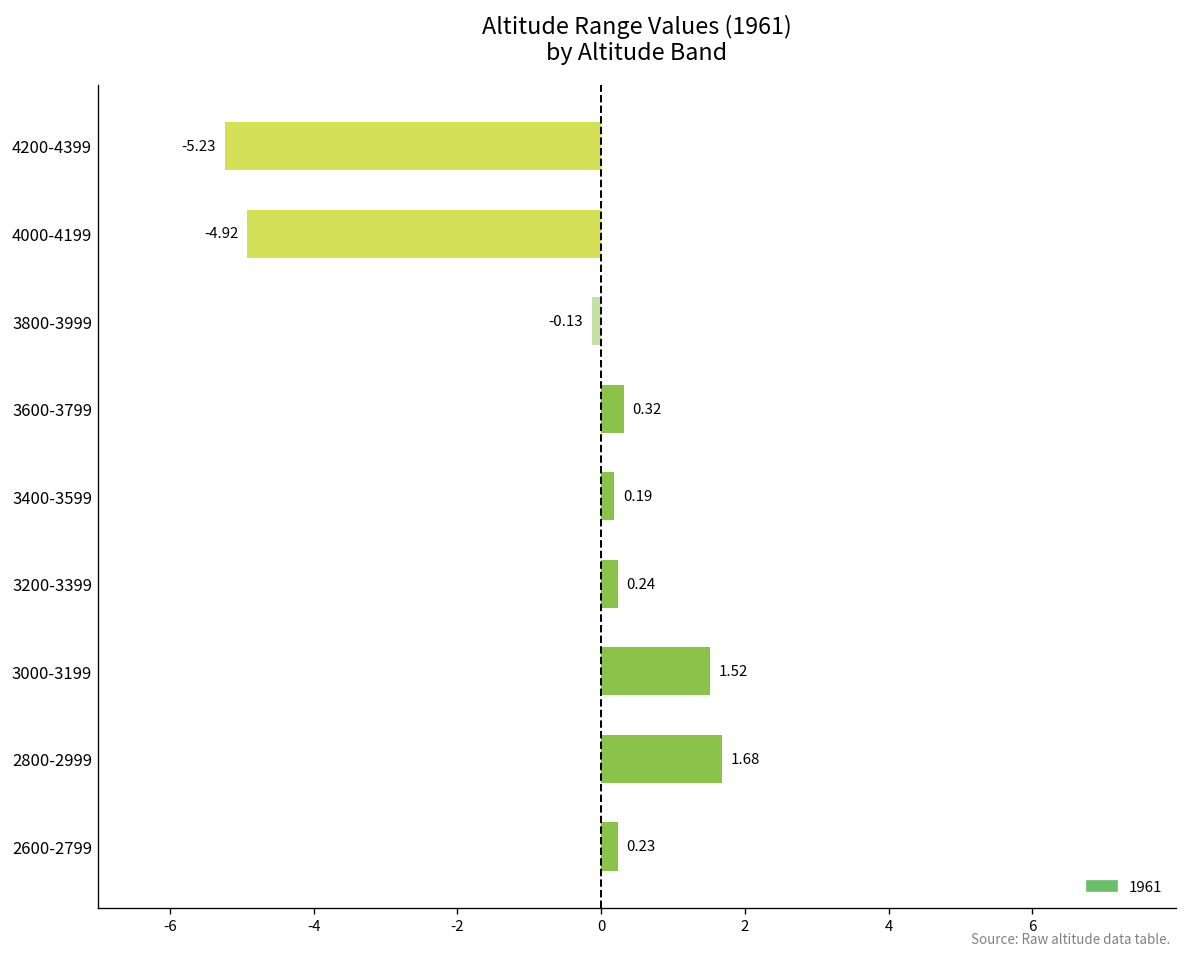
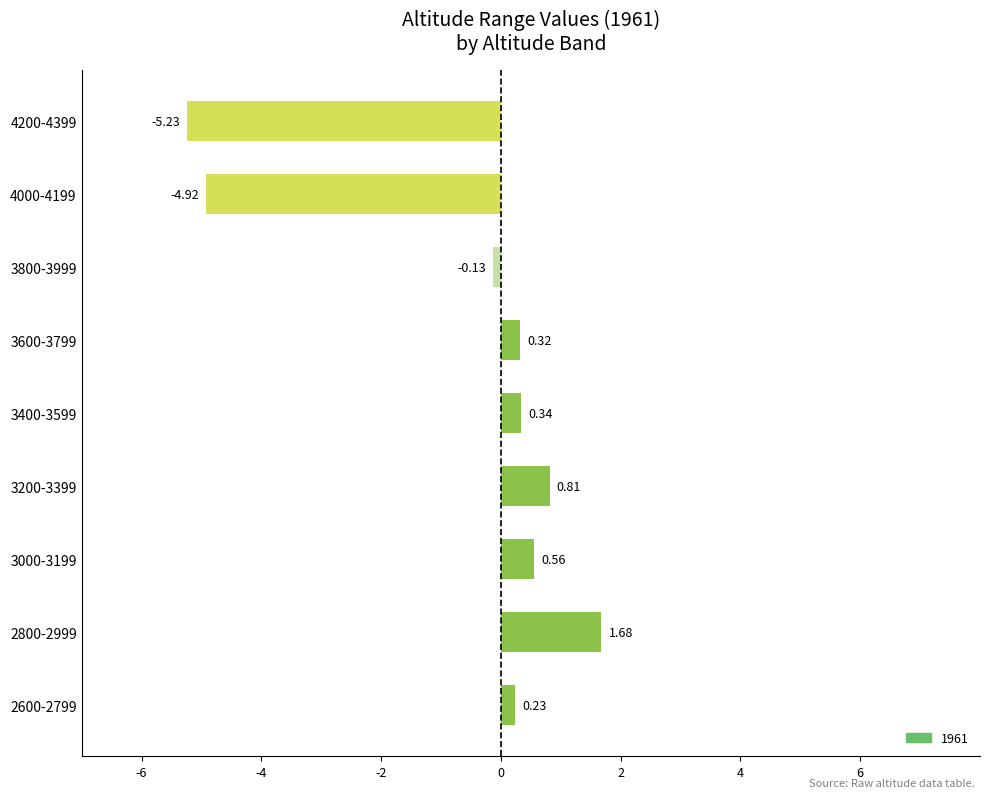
3400-3599: 0.19 -> 0.34
3200-3399: 0.24 -> 0.81
3000-3199: 1.52 -> 0.56
